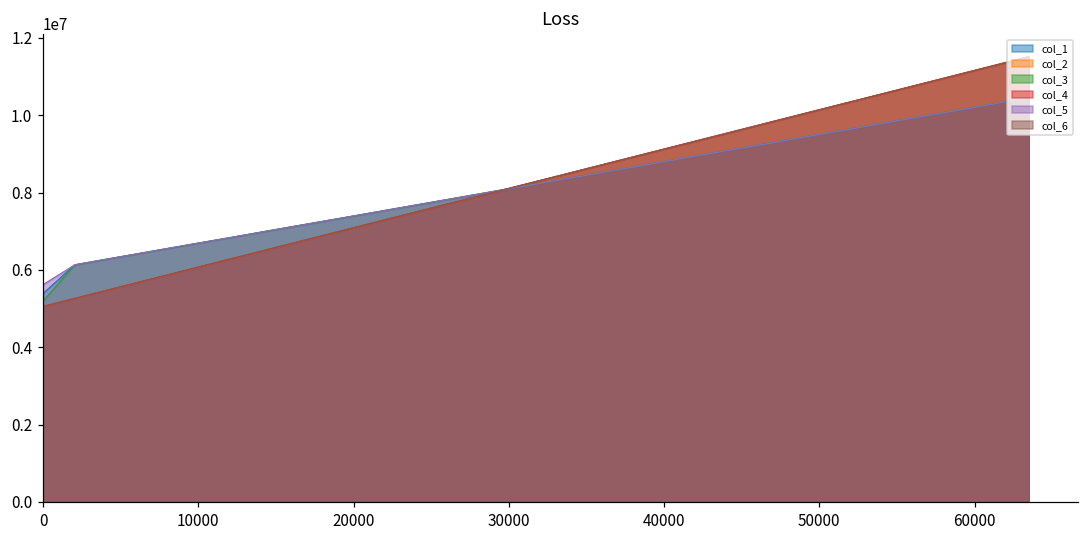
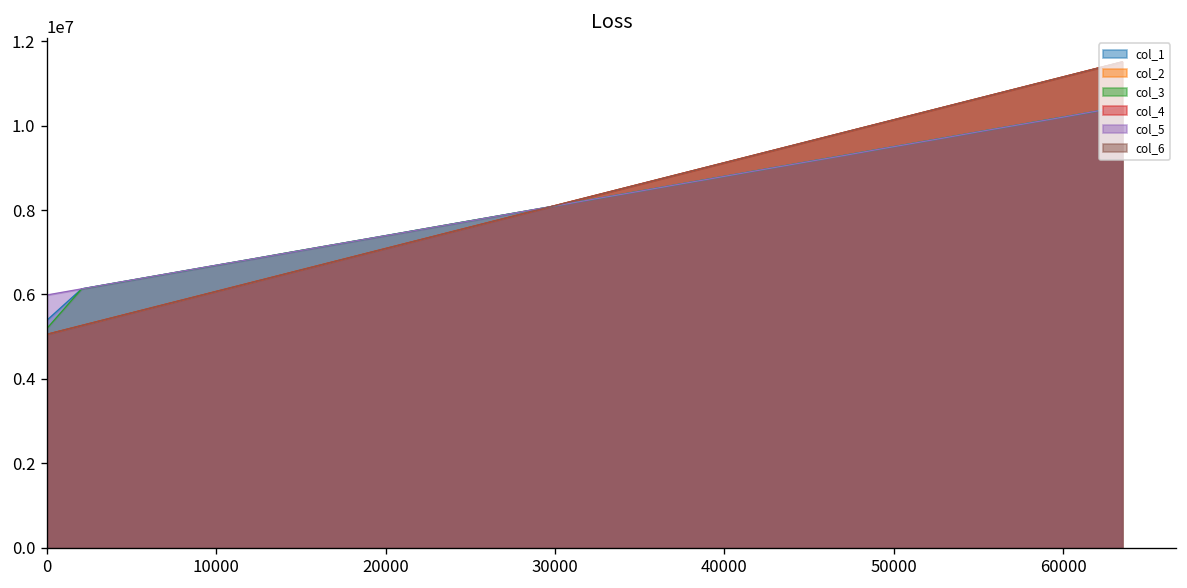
col_5, 0: 5600000 -> 6000000
